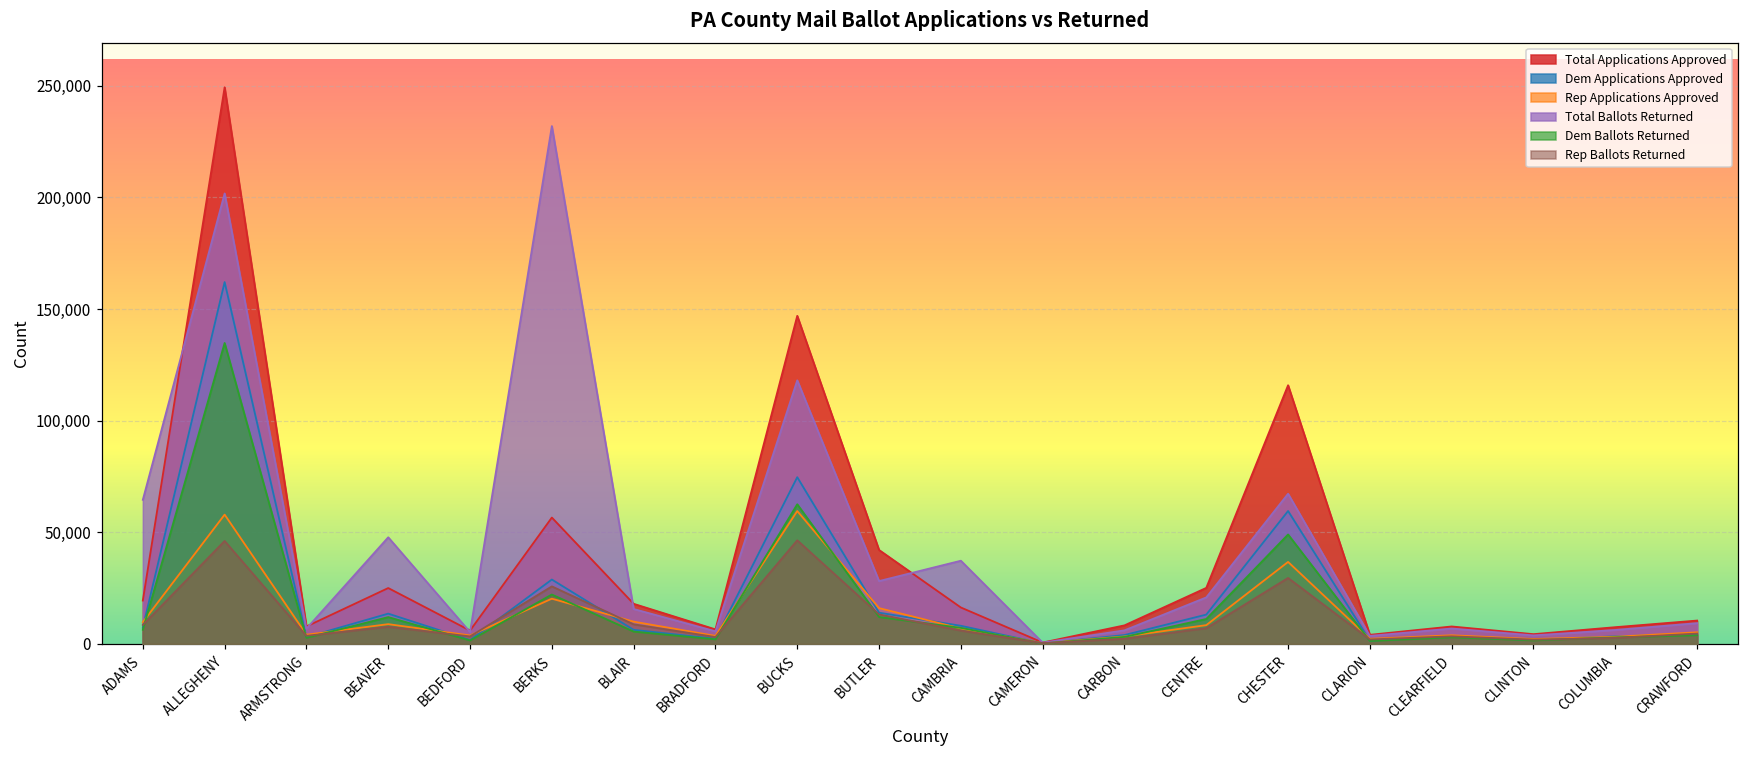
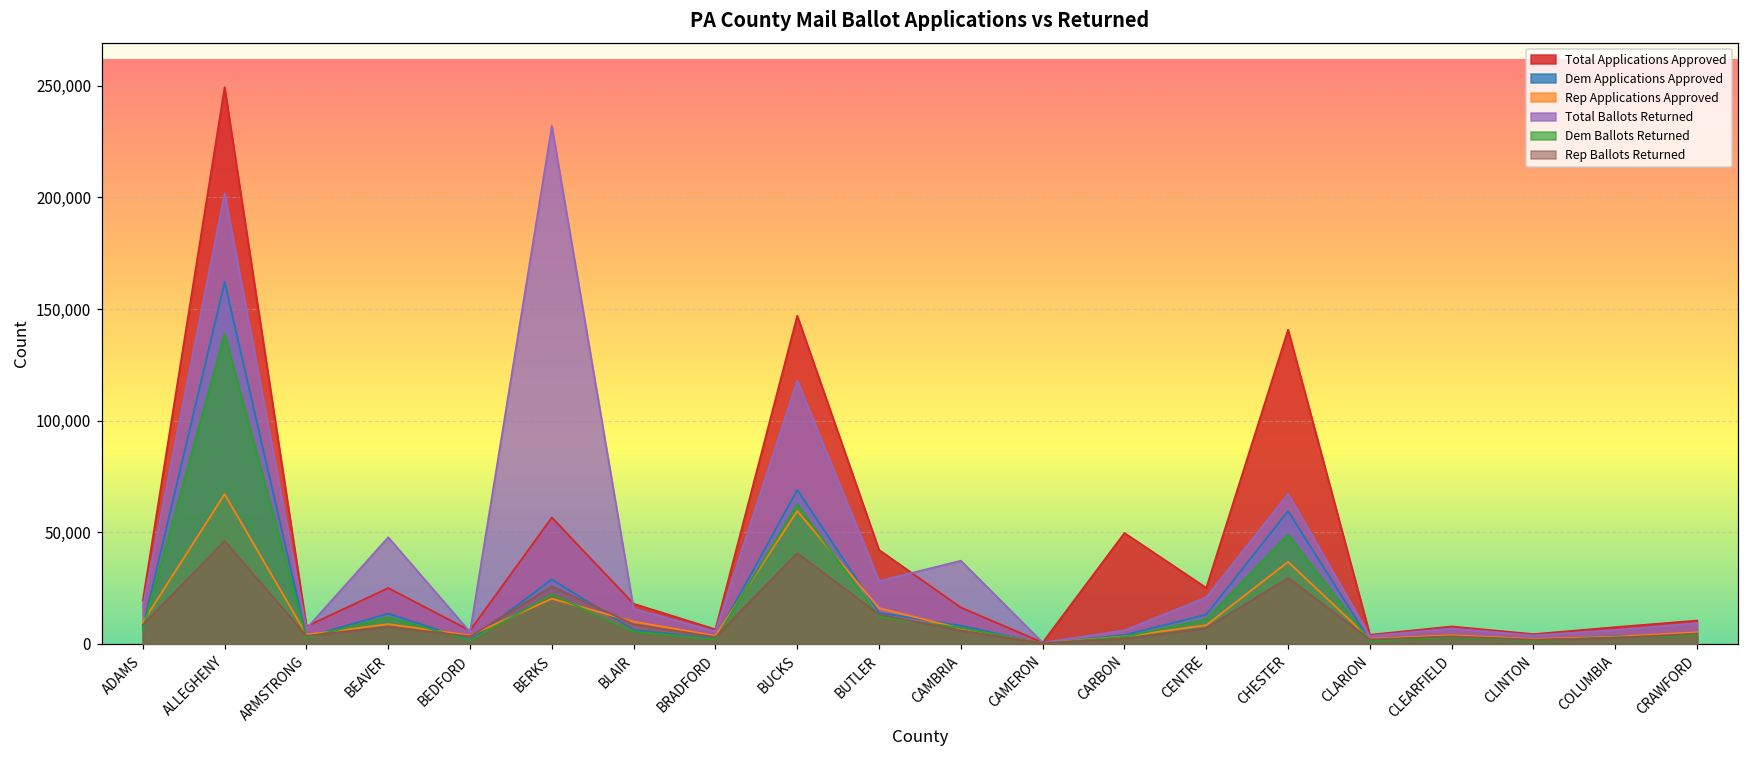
Total Ballots Returned, ADAMS: 65,000 -> 17,000
Rep Applications Approved, ALLEGHENY: 58,000 -> 67,000
Dem Ballots Returned, ALLEGHENY: 135,000 -> 139,000
Dem Applications Approved, BUCKS: 75,000 -> 69,000
Rep Ballots Returned, BUCKS: 46,000 -> 41,000
Total Applications Approved, CARBON: 8,000 -> 50,000
Total Applications Approved, CHESTER: 116,000 -> 141,000
